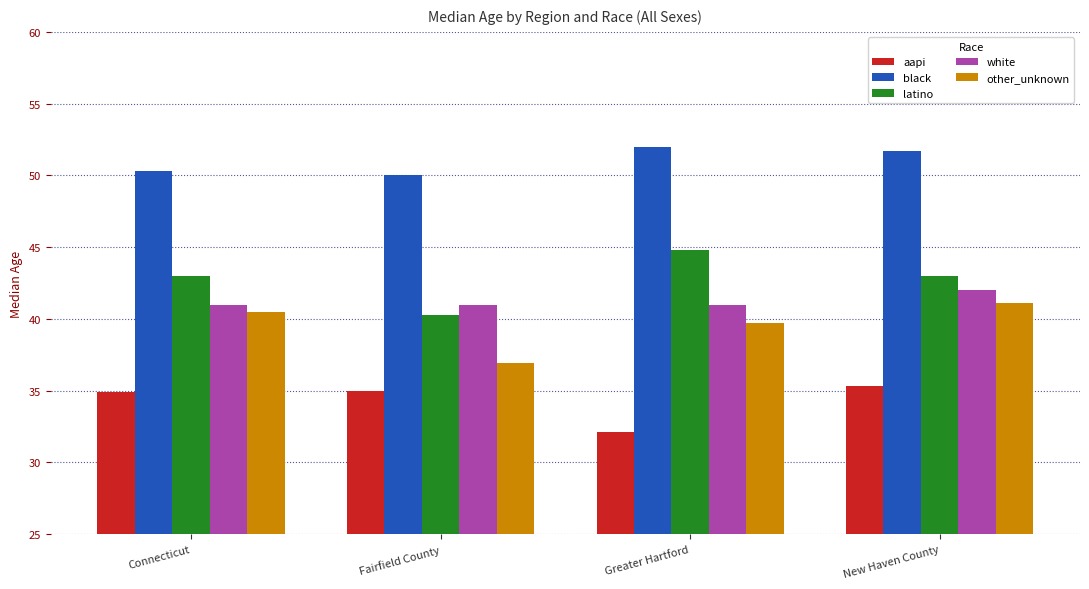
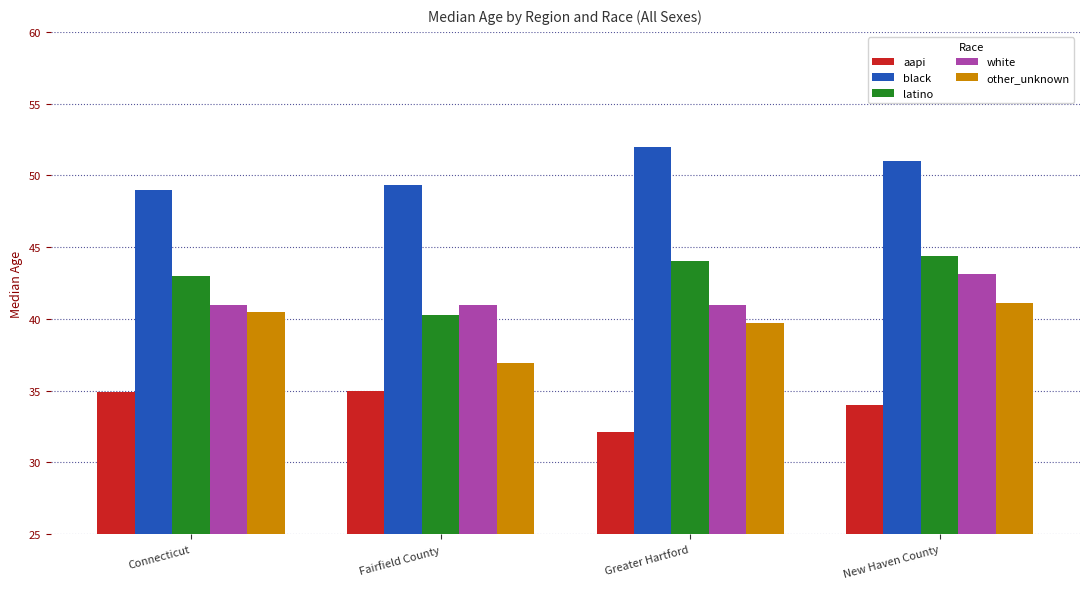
black, Connecticut: 50.3 -> 49.0
black, Fairfield County: 50.0 -> 49.3
latino, Greater Hartford: 44.8 -> 44.0
aapi, New Haven County: 35.3 -> 34.0
black, New Haven County: 51.7 -> 51.0
latino, New Haven County: 43.0 -> 44.4
white, New Haven County: 42.0 -> 43.1
